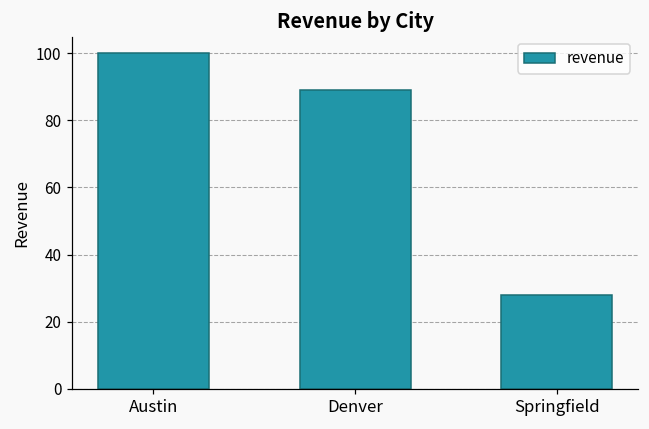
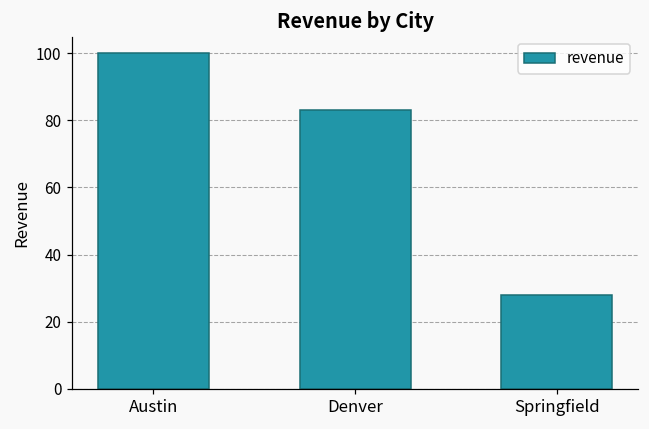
Denver: 89 -> 83
